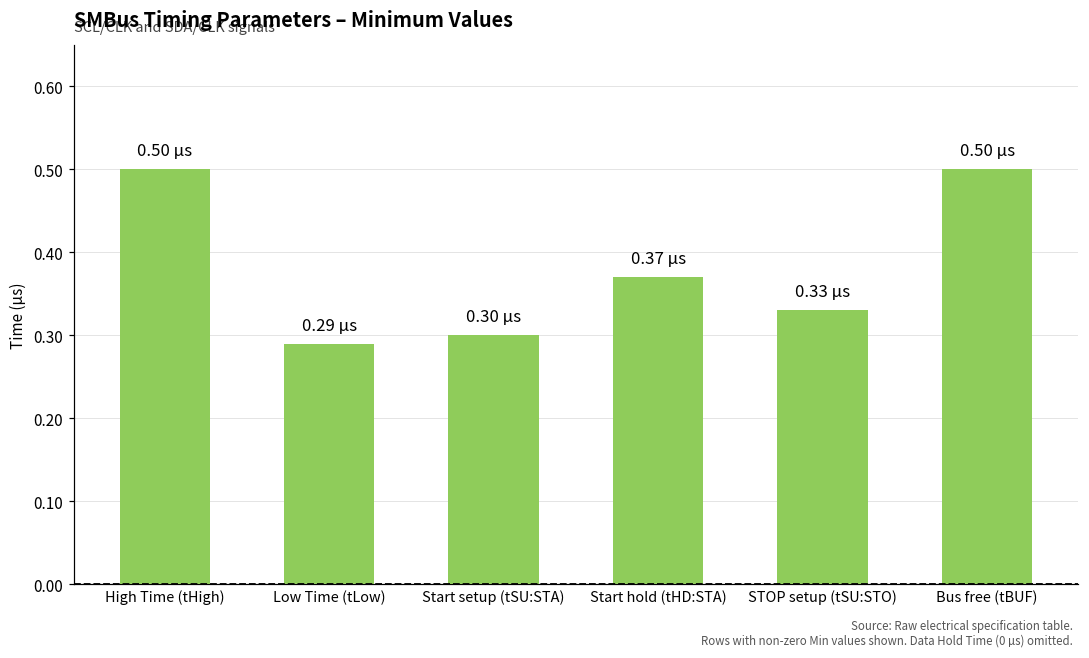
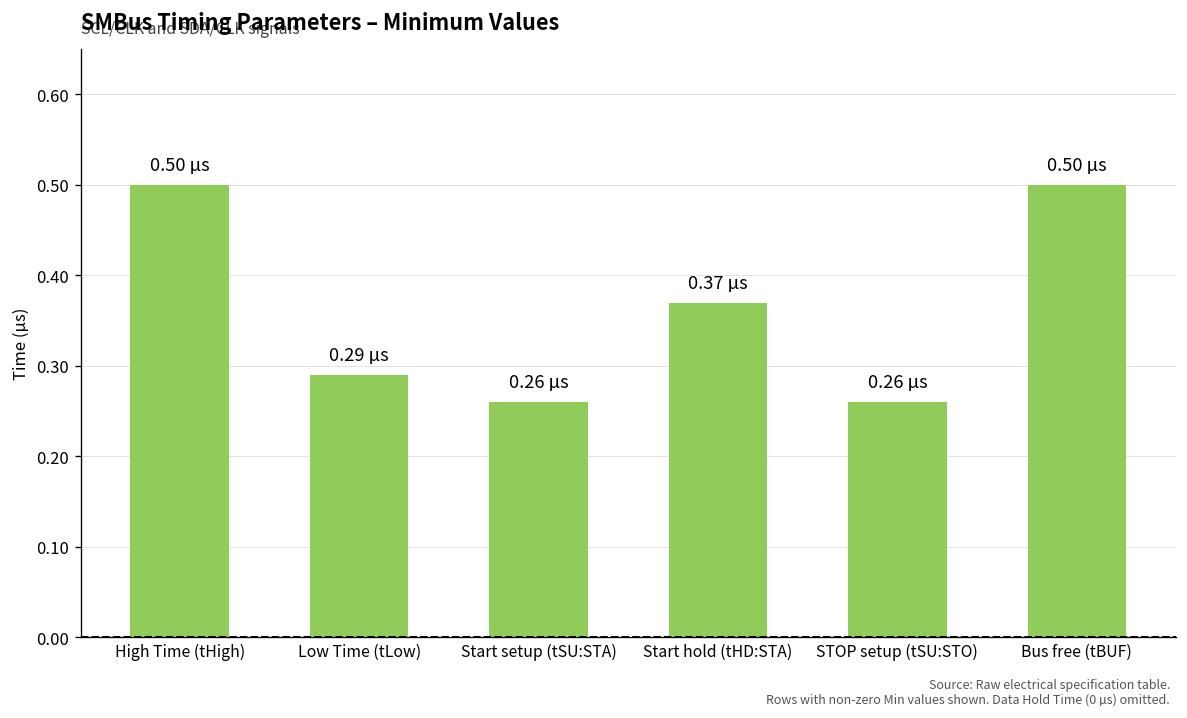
Start setup (tSU:STA): 0.30 -> 0.26
STOP setup (tSU:STO): 0.33 -> 0.26
